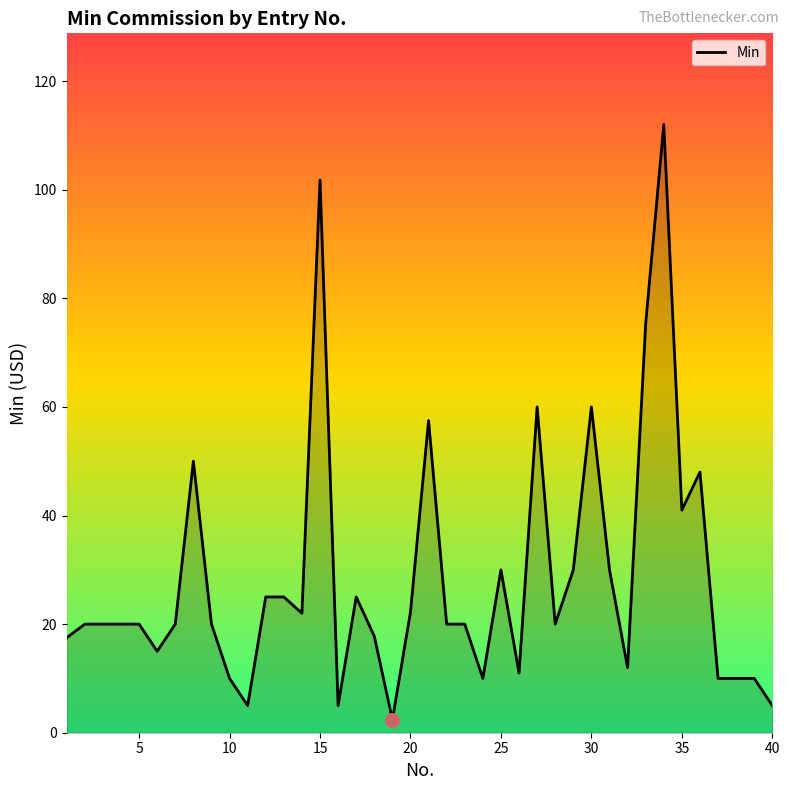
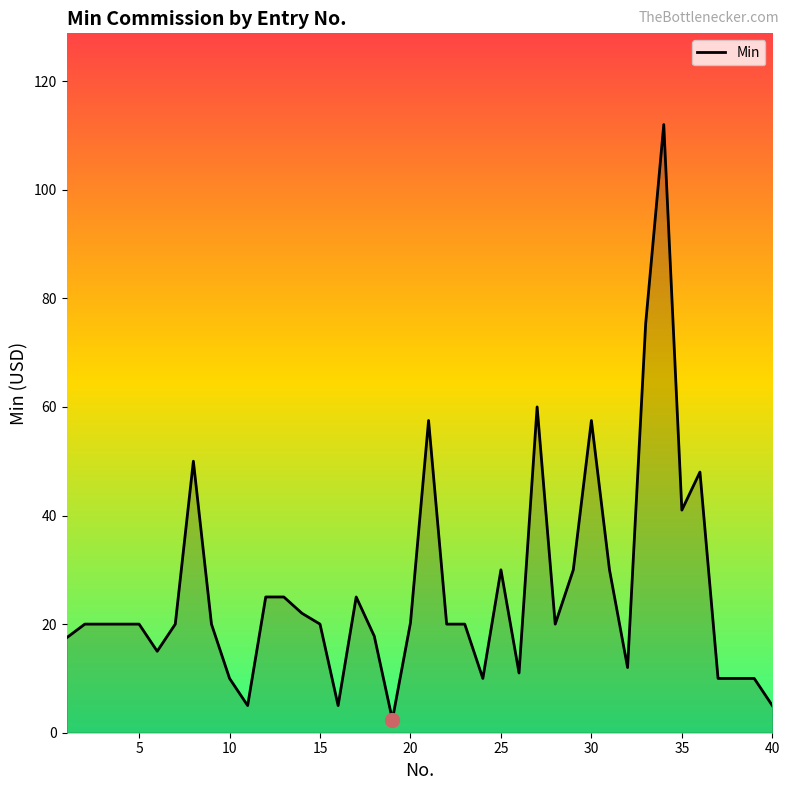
Min, 15: 102 -> 20
Min, 20: 22 -> 20
Min, 30: 60 -> 58
